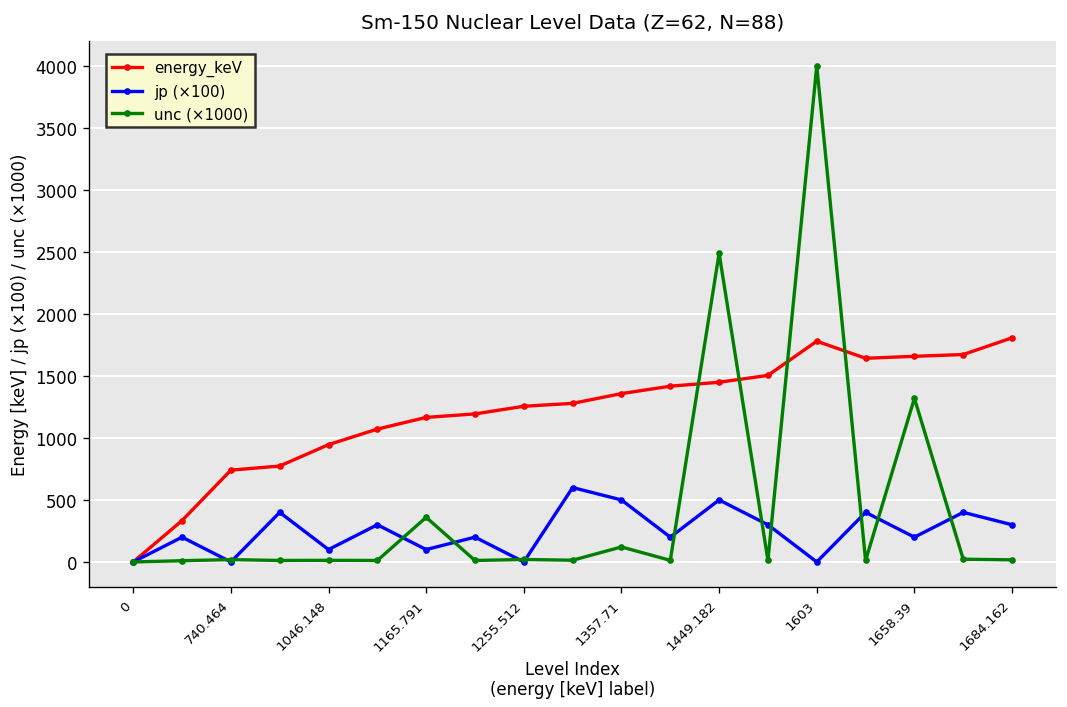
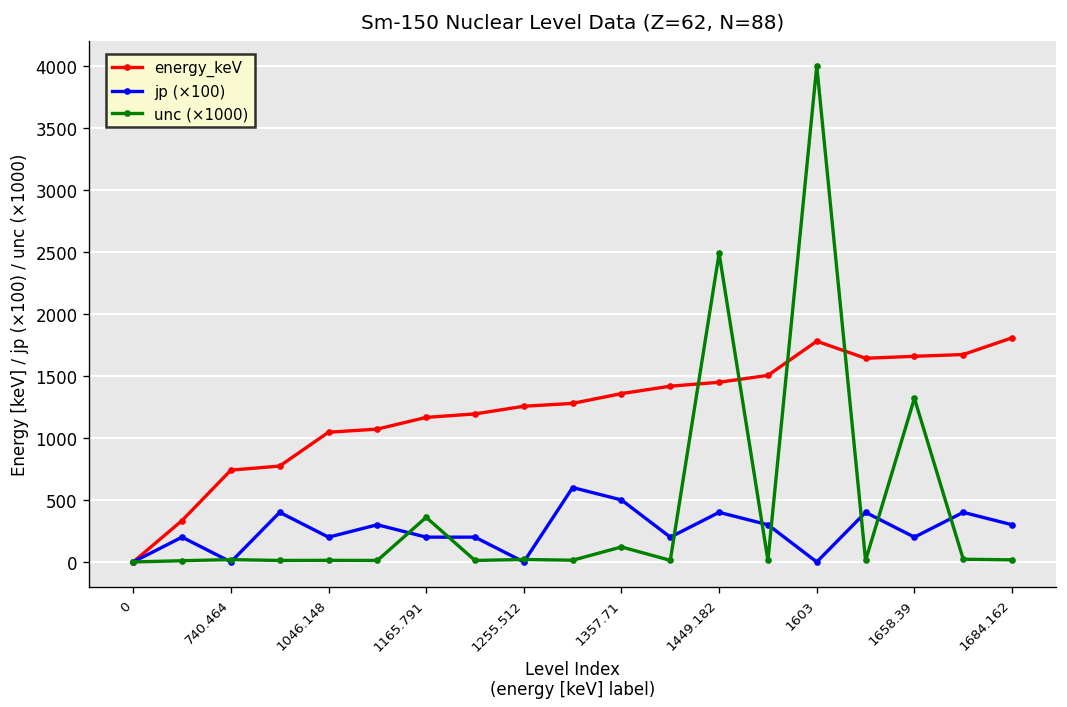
energy_keV, 1046.148: 950 -> 1050
jp (×100), 1046.148: 100 -> 200
jp (×100), 1165.791: 100 -> 200
jp (×100), 1449.182: 500 -> 400
